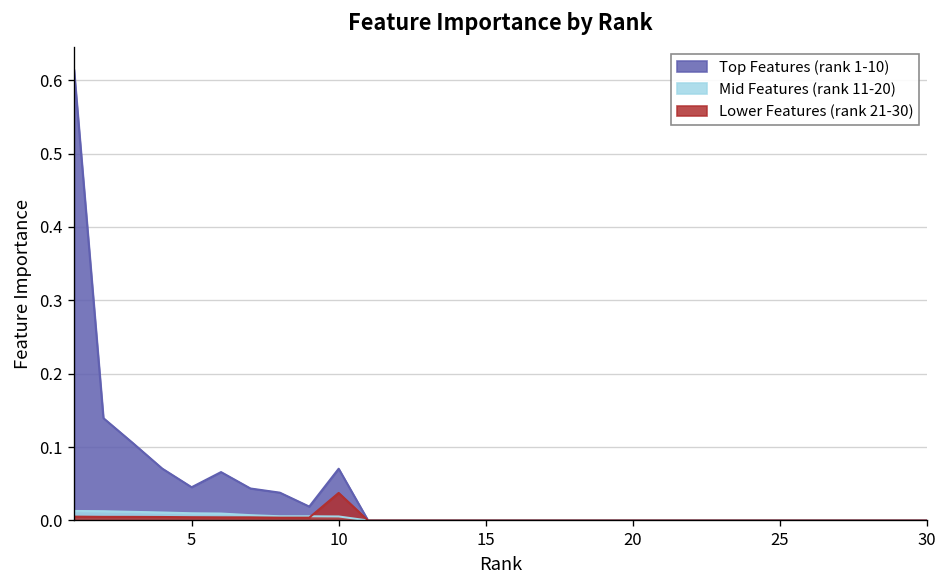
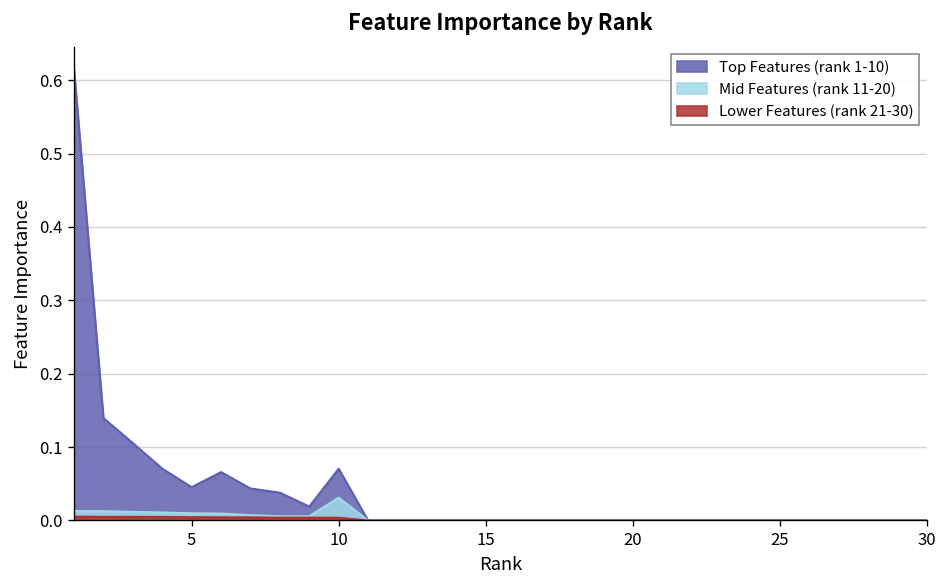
Mid Features (rank 11-20), 10: 0.01 -> 0.03
Lower Features (rank 21-30), 10: 0.04 -> 0.00
